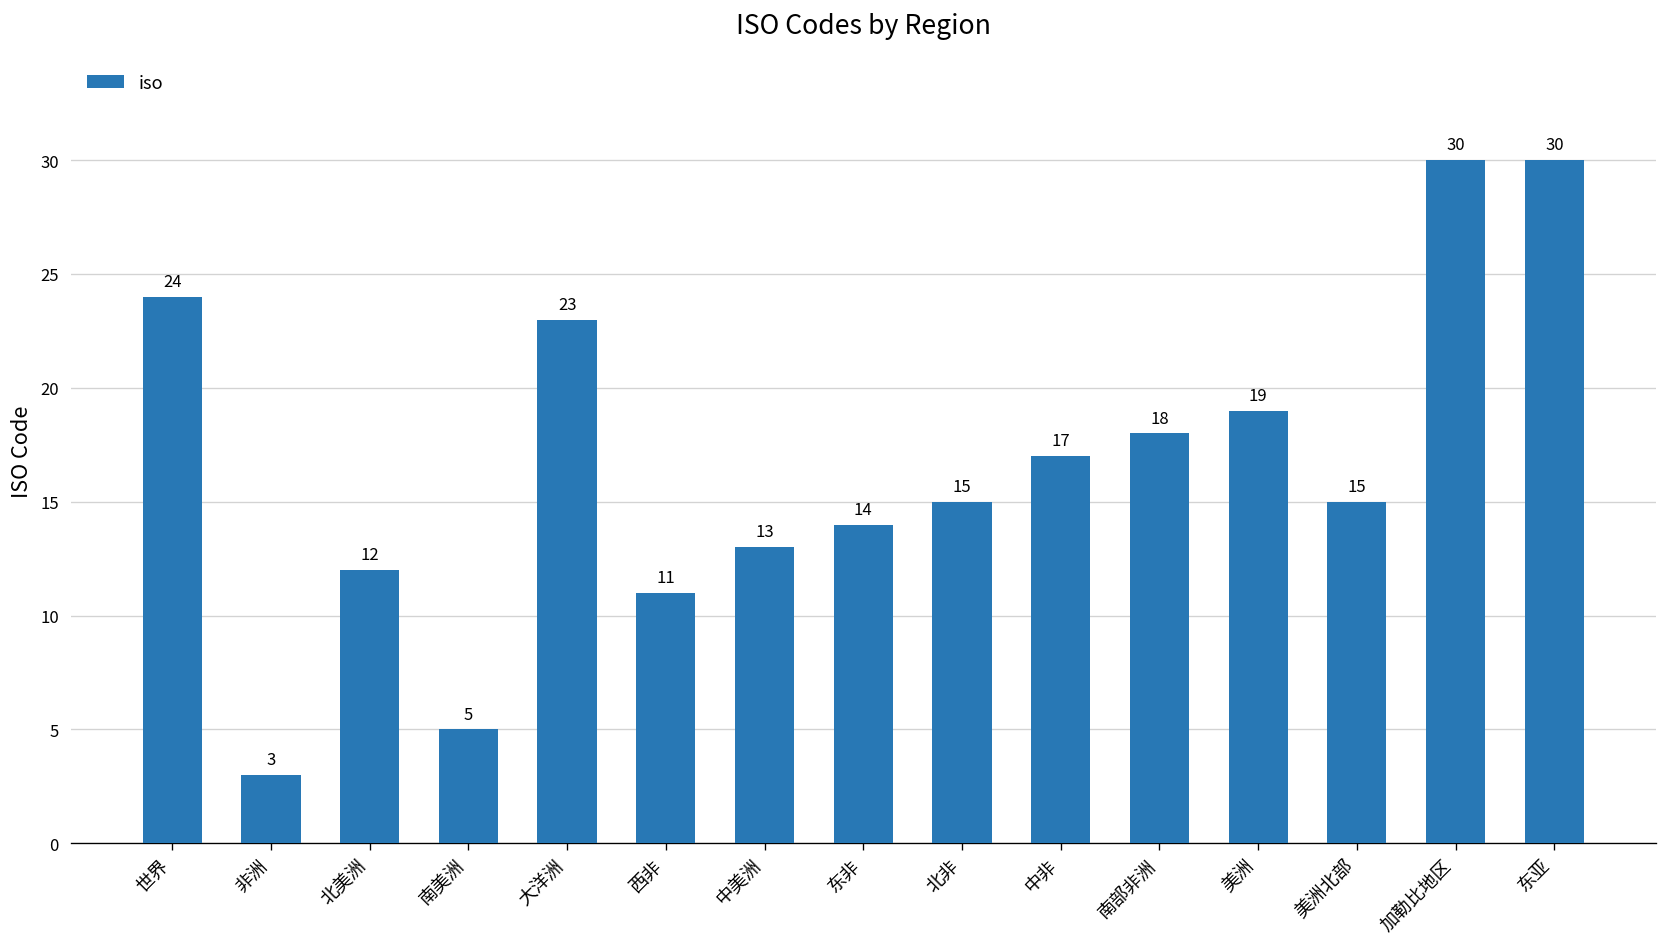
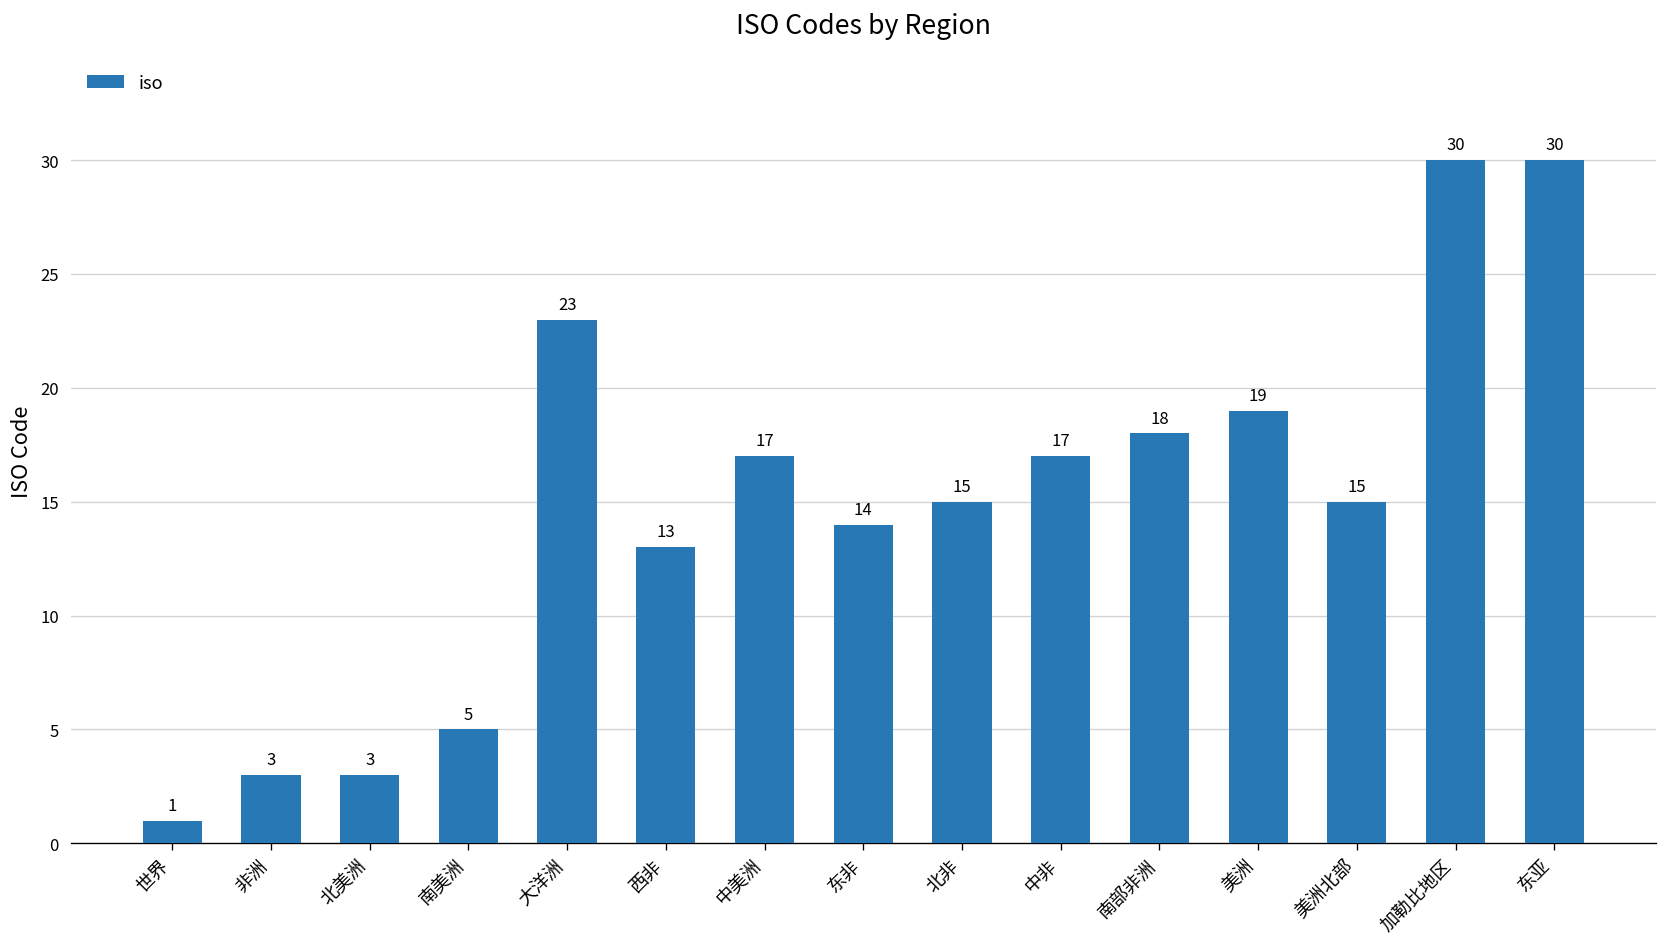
世界: 24 -> 1
北美洲: 12 -> 3
西非: 11 -> 13
中美洲: 13 -> 17
